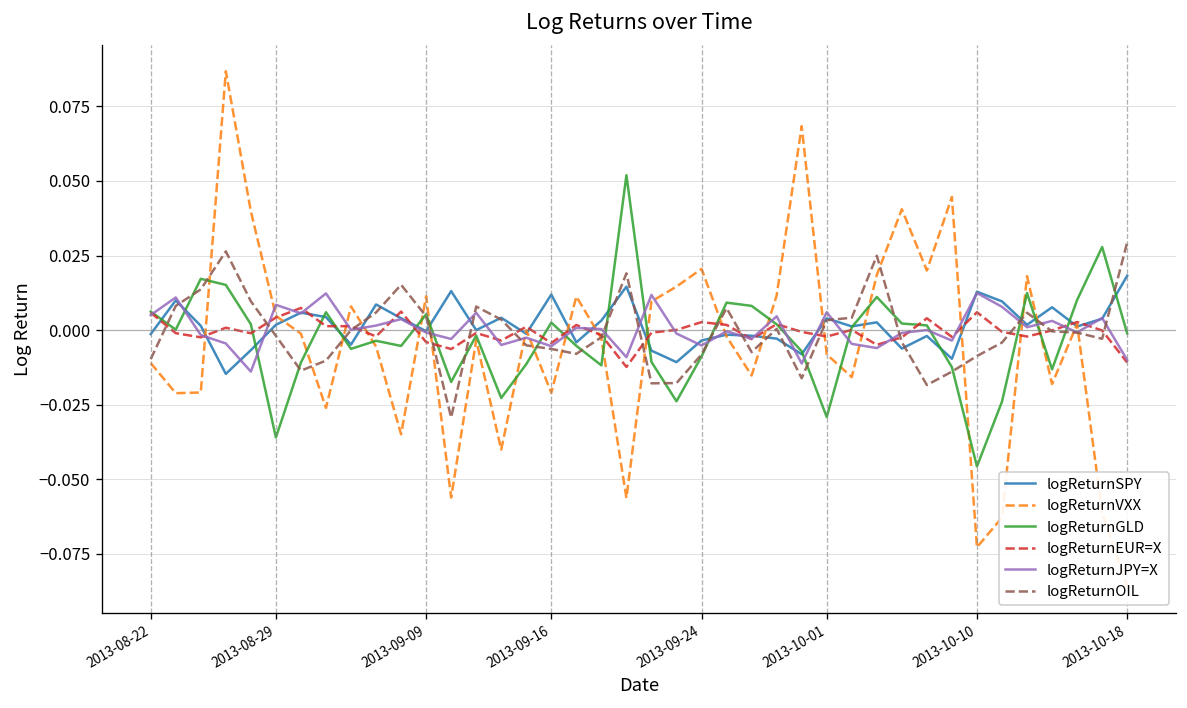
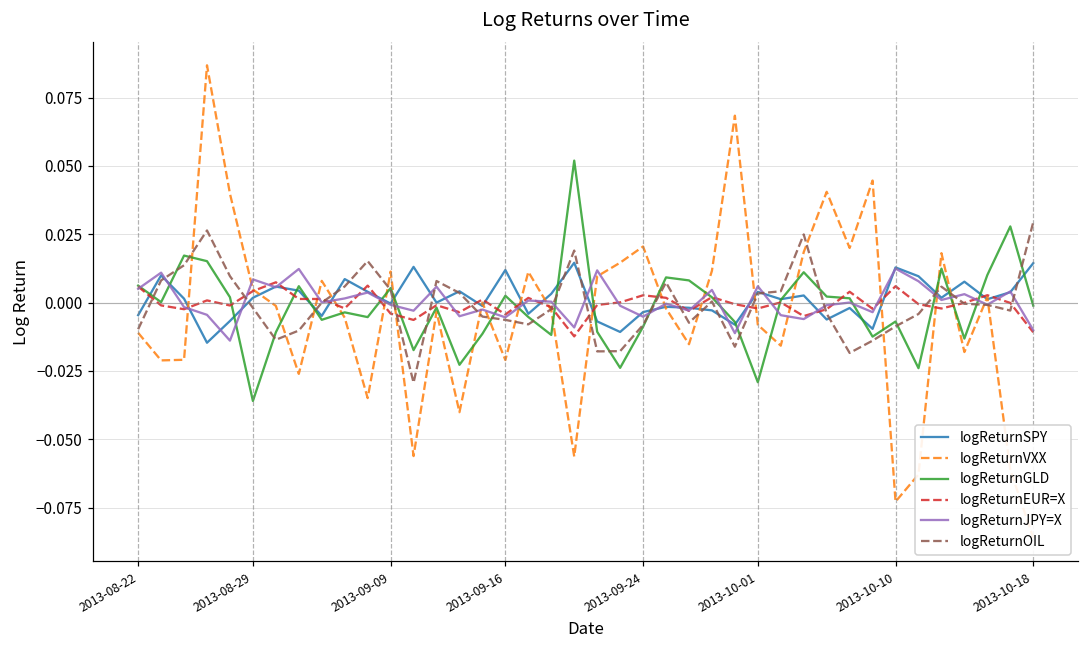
logReturnSPY, 2013-08-22: -0.001 -> -0.005
logReturnGLD, 2013-10-10: -0.046 -> -0.007
logReturnSPY, 2013-10-18: 0.018 -> 0.014
